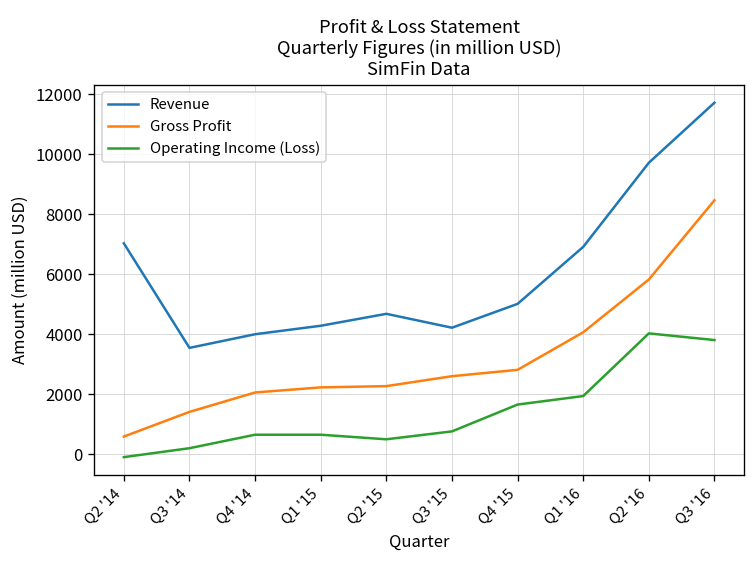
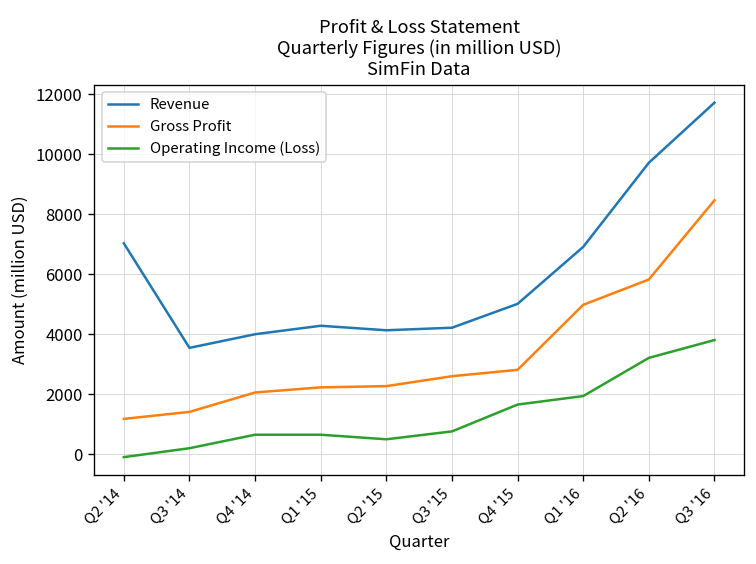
Gross Profit, Q2 '14: 600 -> 1200
Revenue, Q2 '15: 4700 -> 4100
Gross Profit, Q1 '16: 4100 -> 5000
Operating Income (Loss), Q2 '16: 4000 -> 3200
